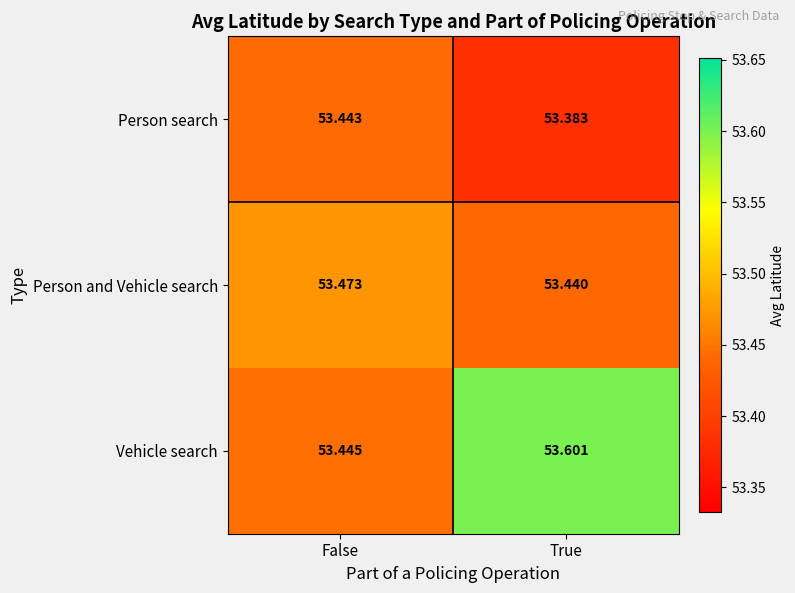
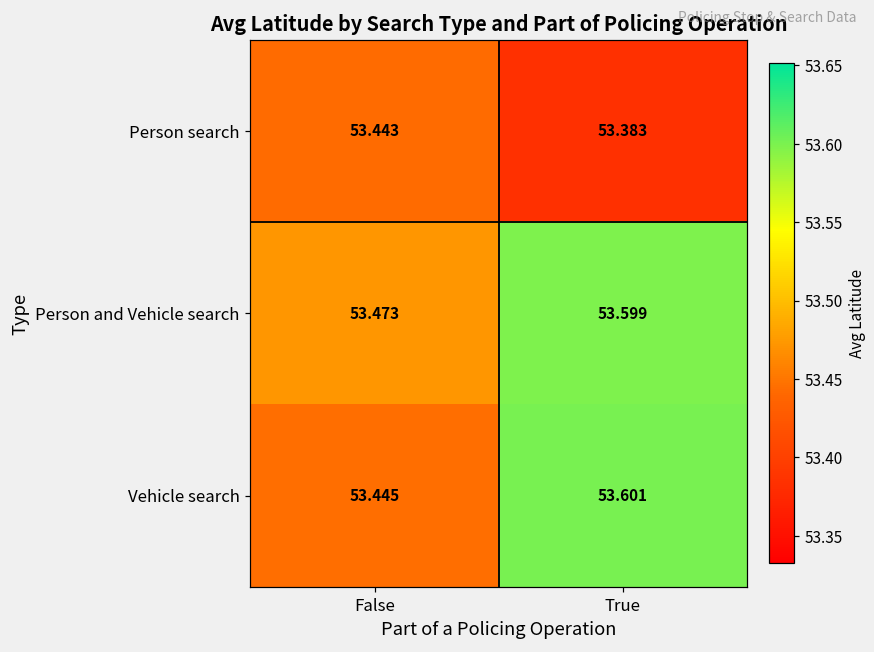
Person and Vehicle search, True: 53.440 -> 53.599
